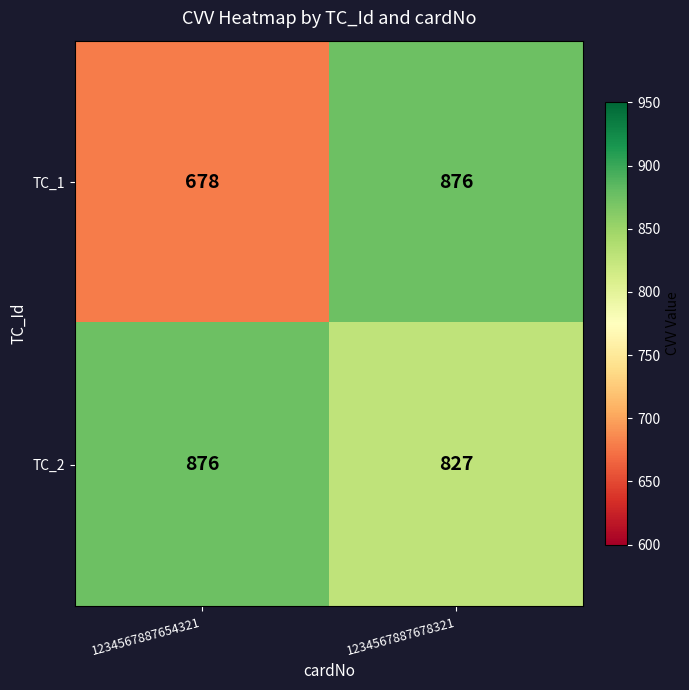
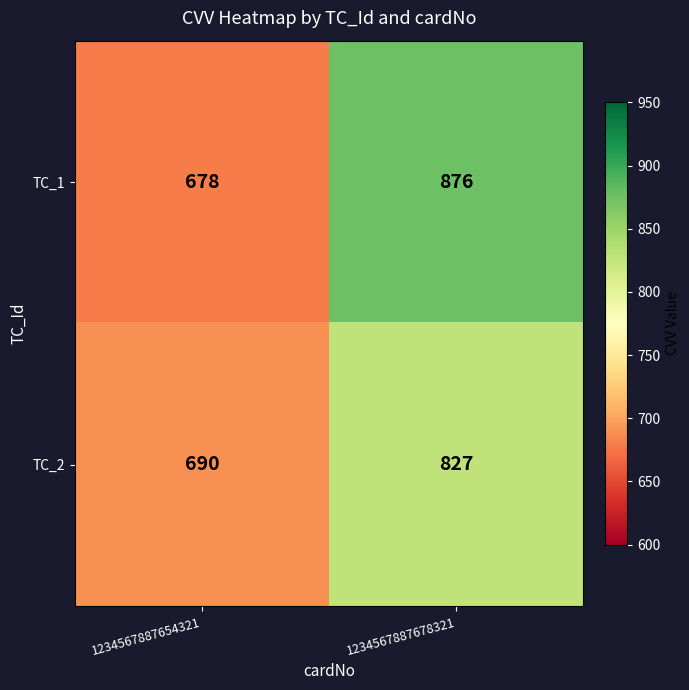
TC_2, 1234567887654321: 876 -> 690
